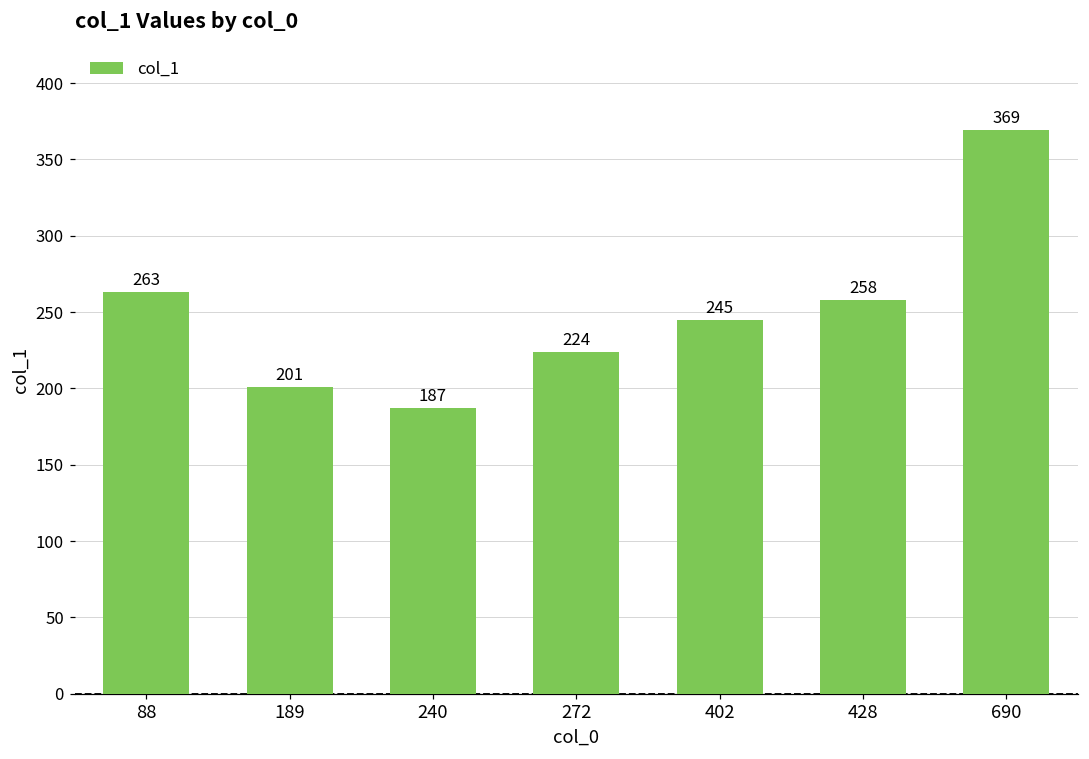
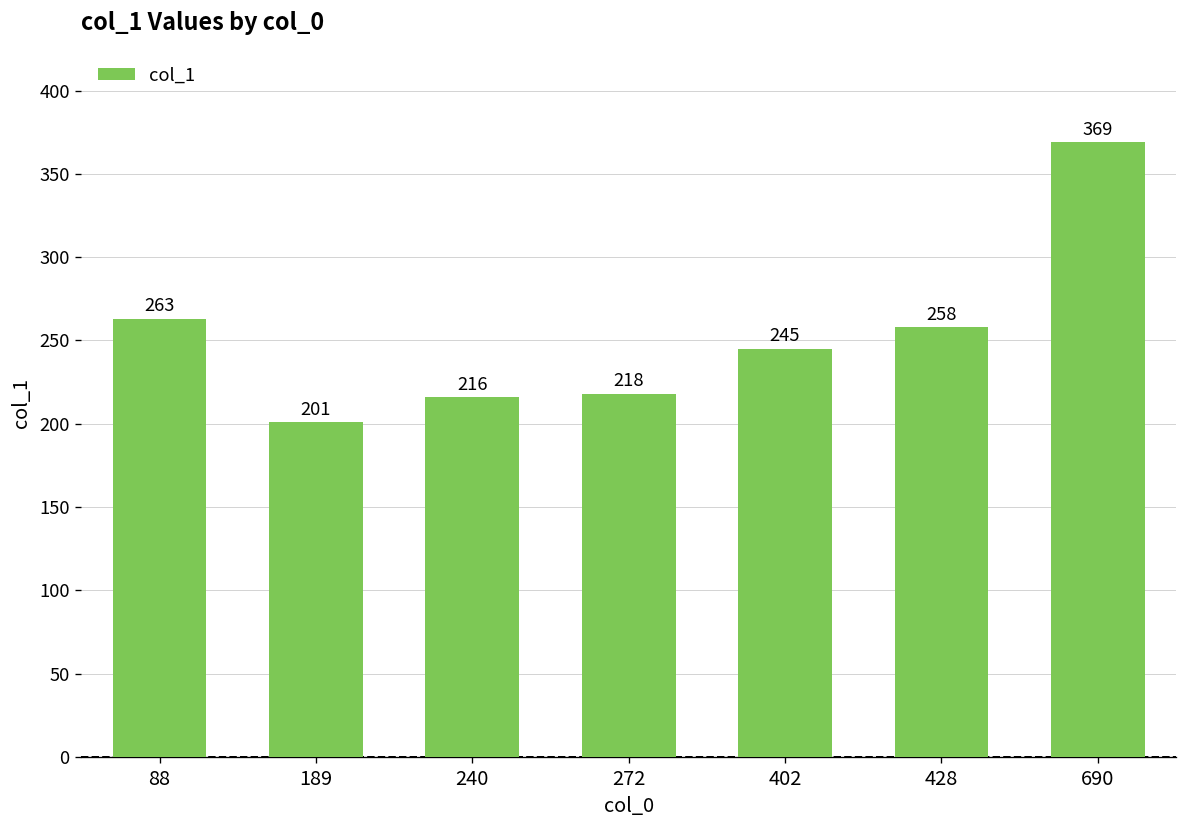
240: 187 -> 216
272: 224 -> 218
